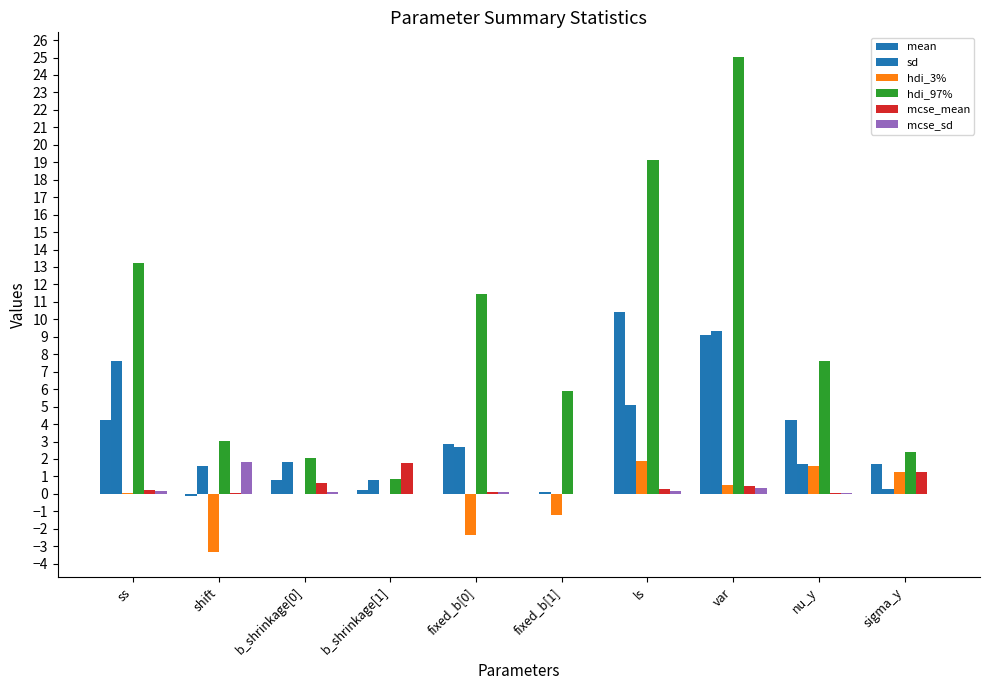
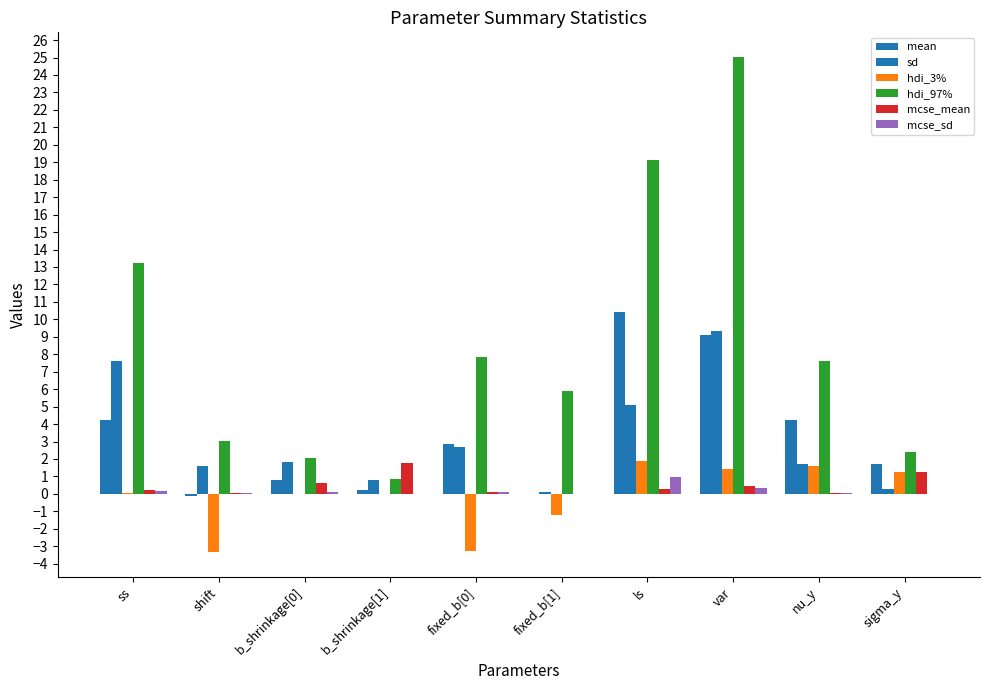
mcse_sd, shift: 1.8 -> 0.0
hdi_3%, fixed_b[0]: -2.3 -> -3.3
hdi_97%, fixed_b[0]: 11.4 -> 7.9
mcse_sd, ls: 0.2 -> 1.0
hdi_3%, var: 0.5 -> 1.4
